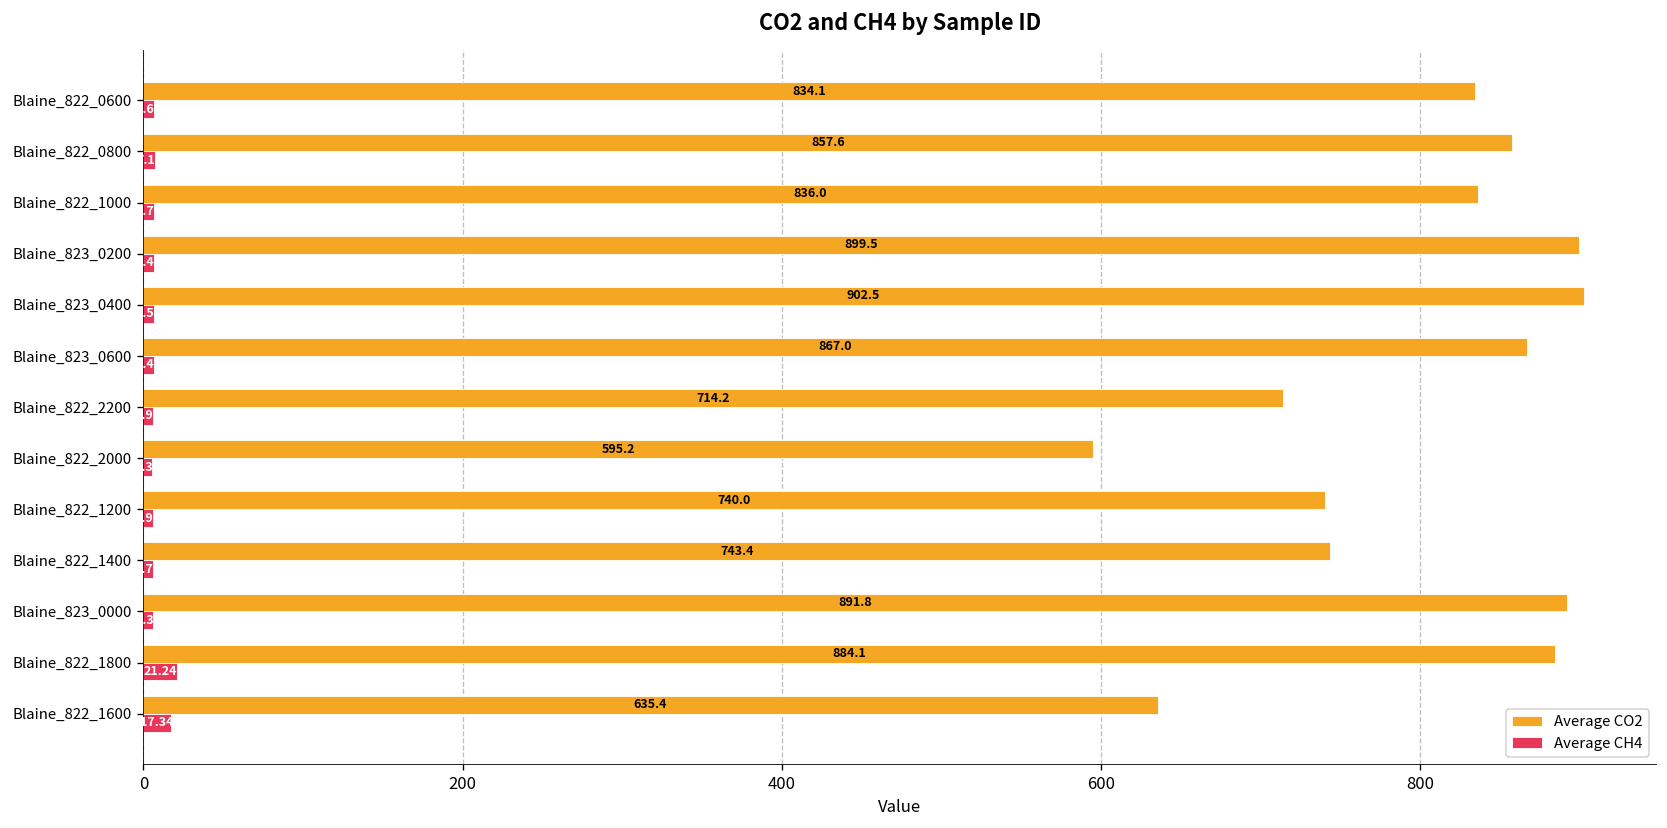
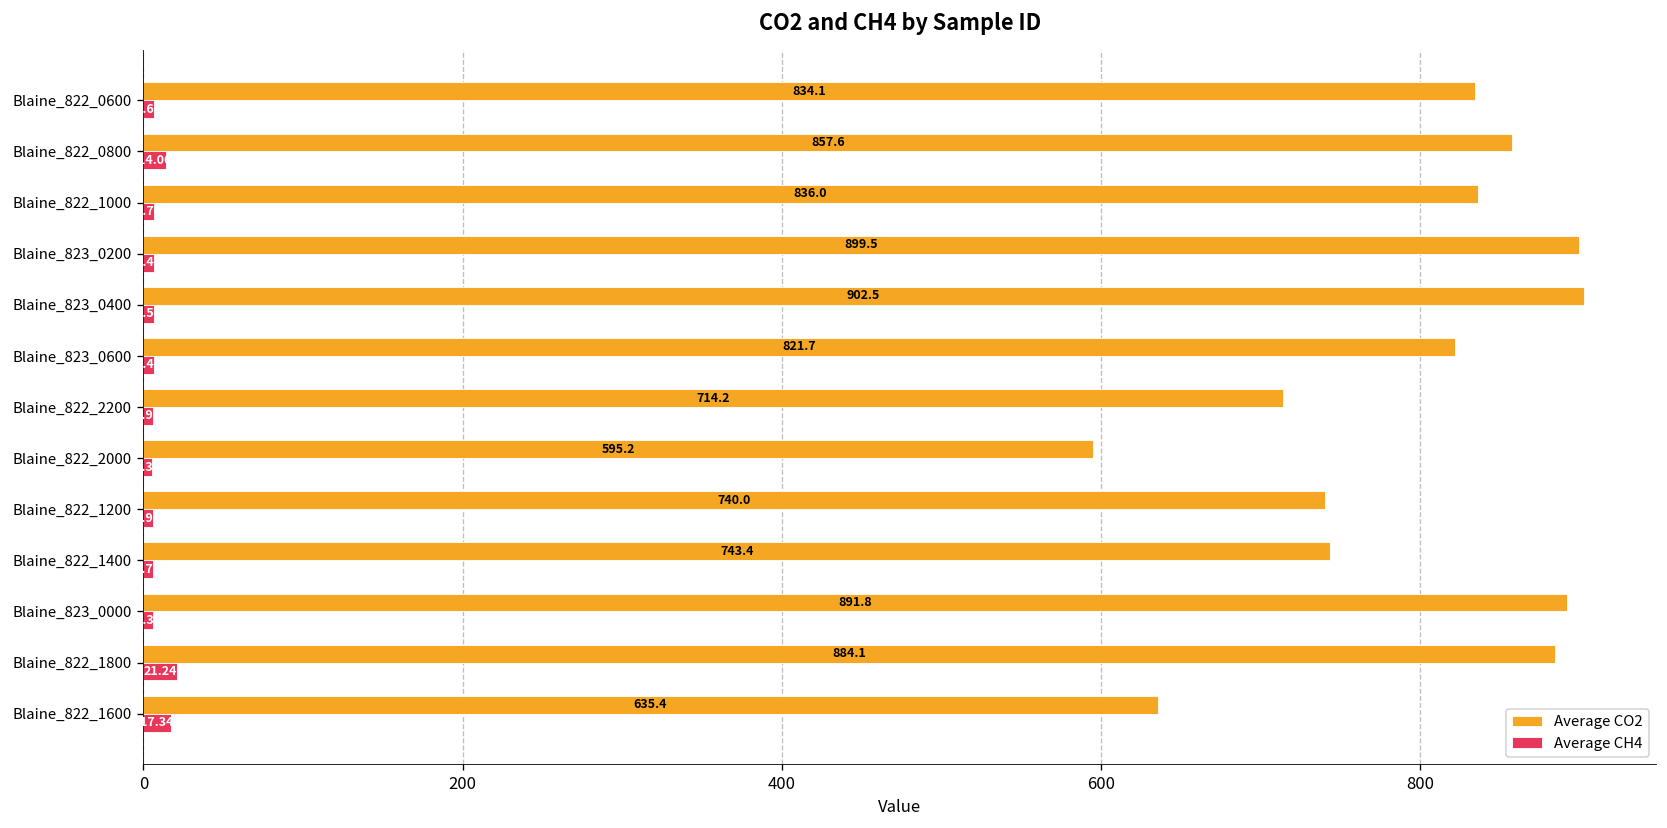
Average CH4, Blaine_822_0800: 7 -> 14
Average CO2, Blaine_823_0600: 867.0 -> 821.7
